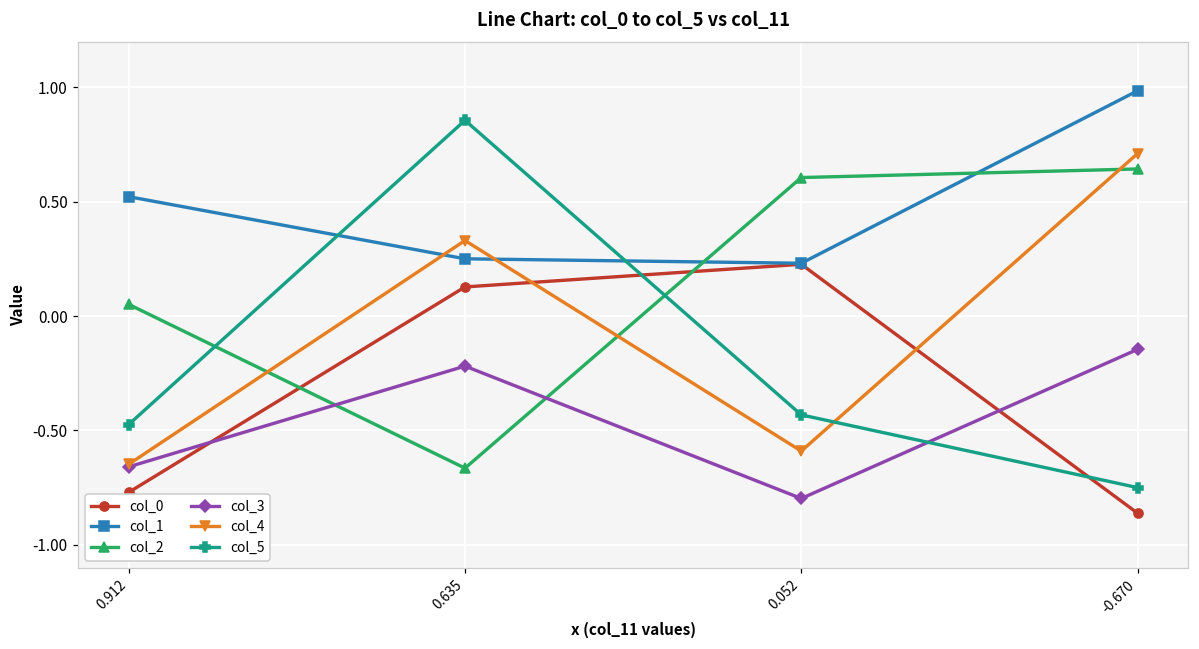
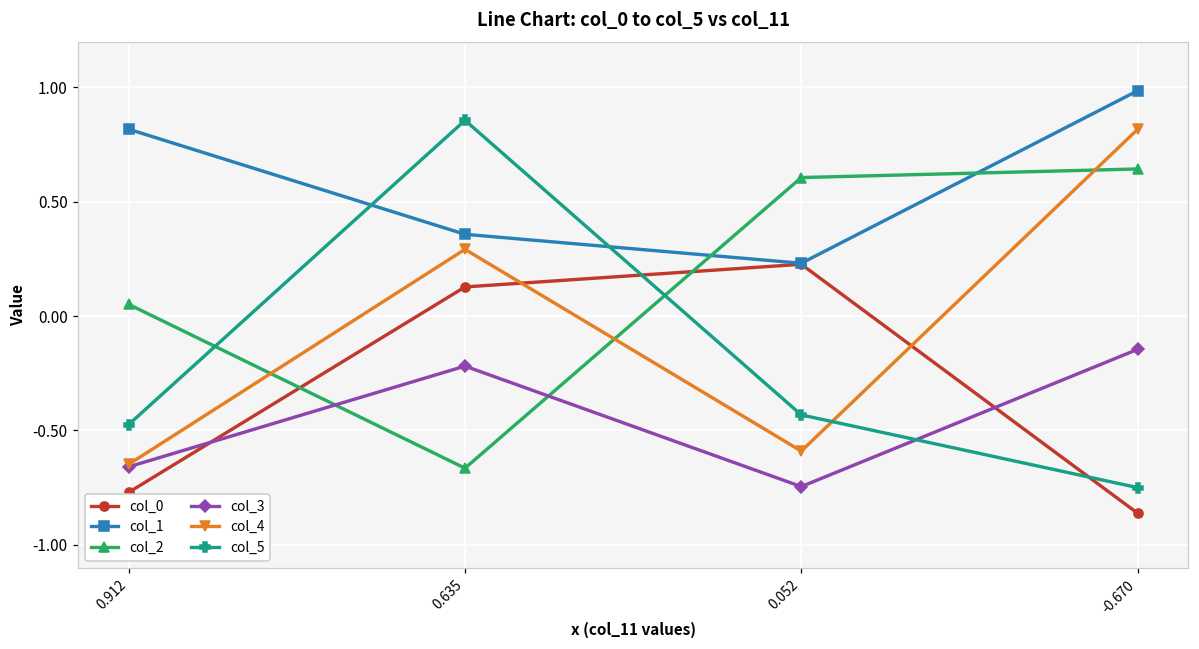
col_1, 0.912: 0.52 -> 0.82
col_1, 0.635: 0.25 -> 0.36
col_4, 0.635: 0.33 -> 0.29
col_3, 0.052: -0.80 -> -0.75
col_4, -0.670: 0.71 -> 0.82
